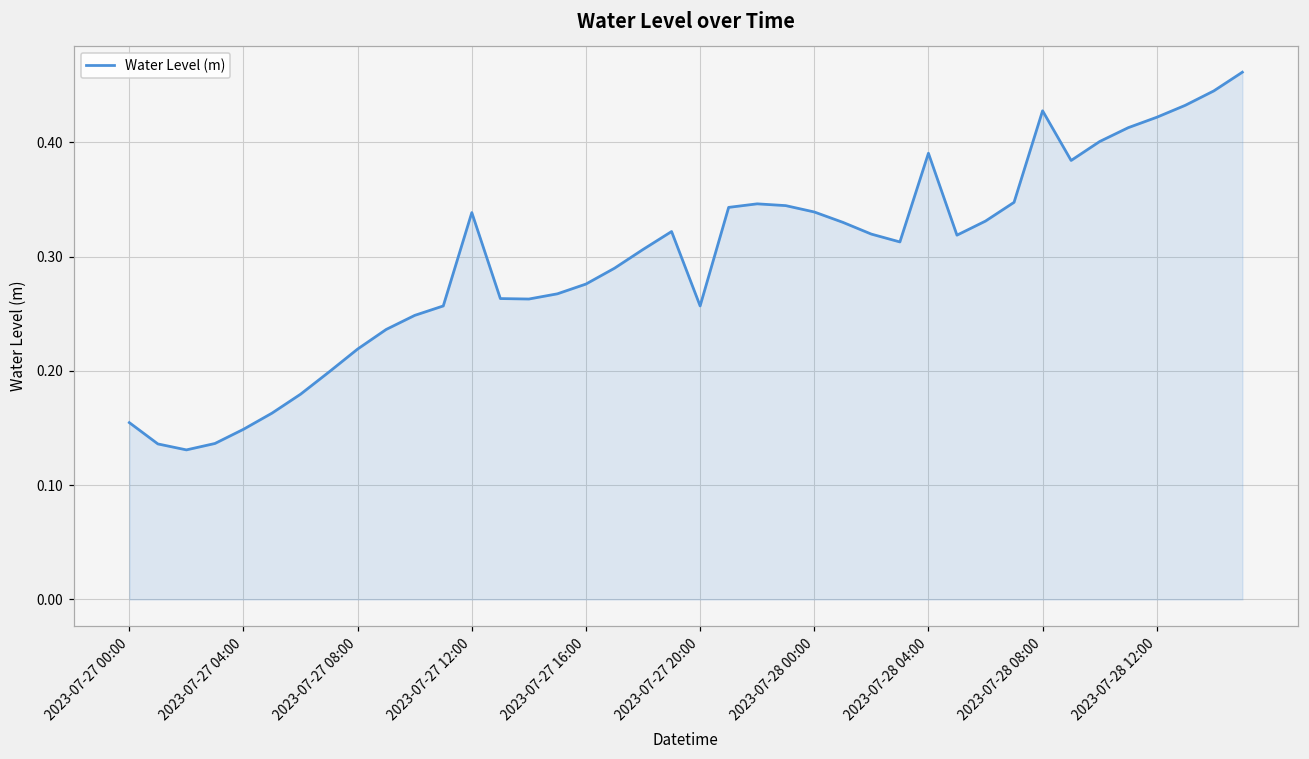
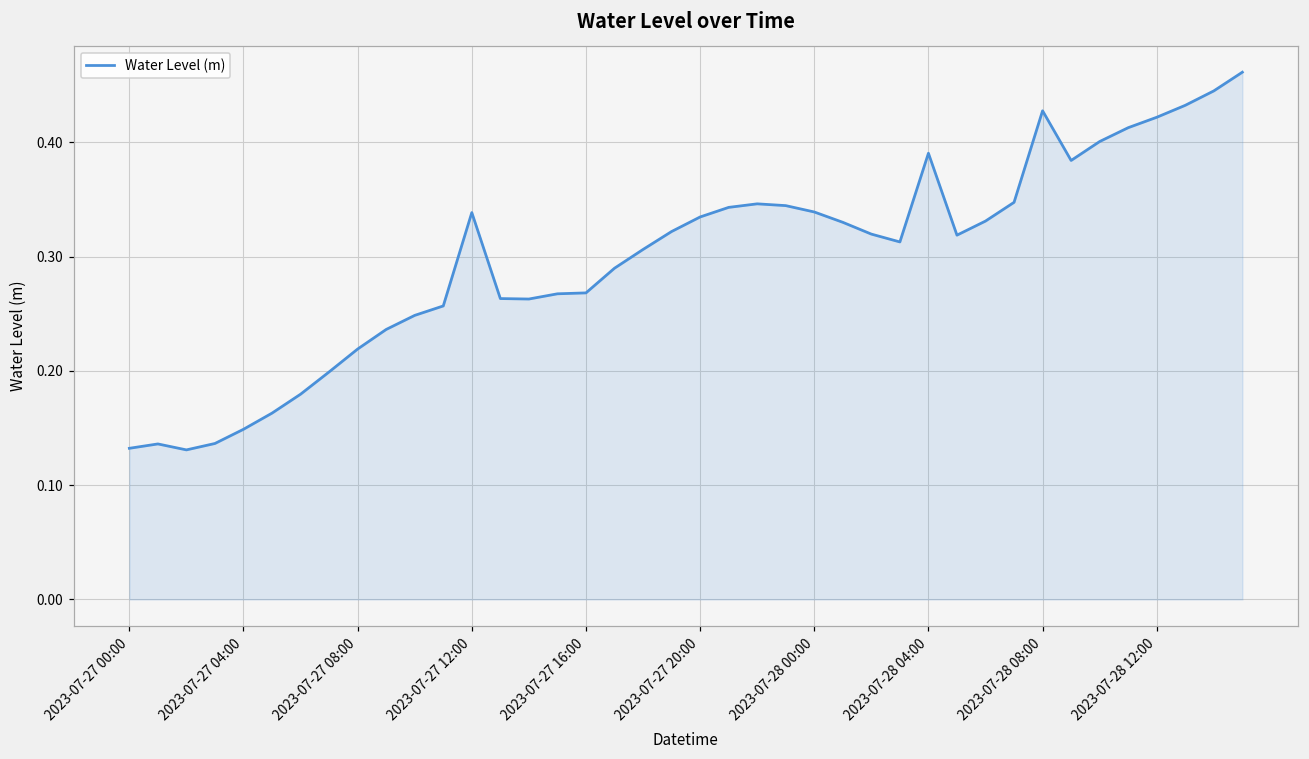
2023-07-27 00:00: 0.155 -> 0.132
2023-07-27 16:00: 0.276 -> 0.268
2023-07-27 20:00: 0.257 -> 0.335
